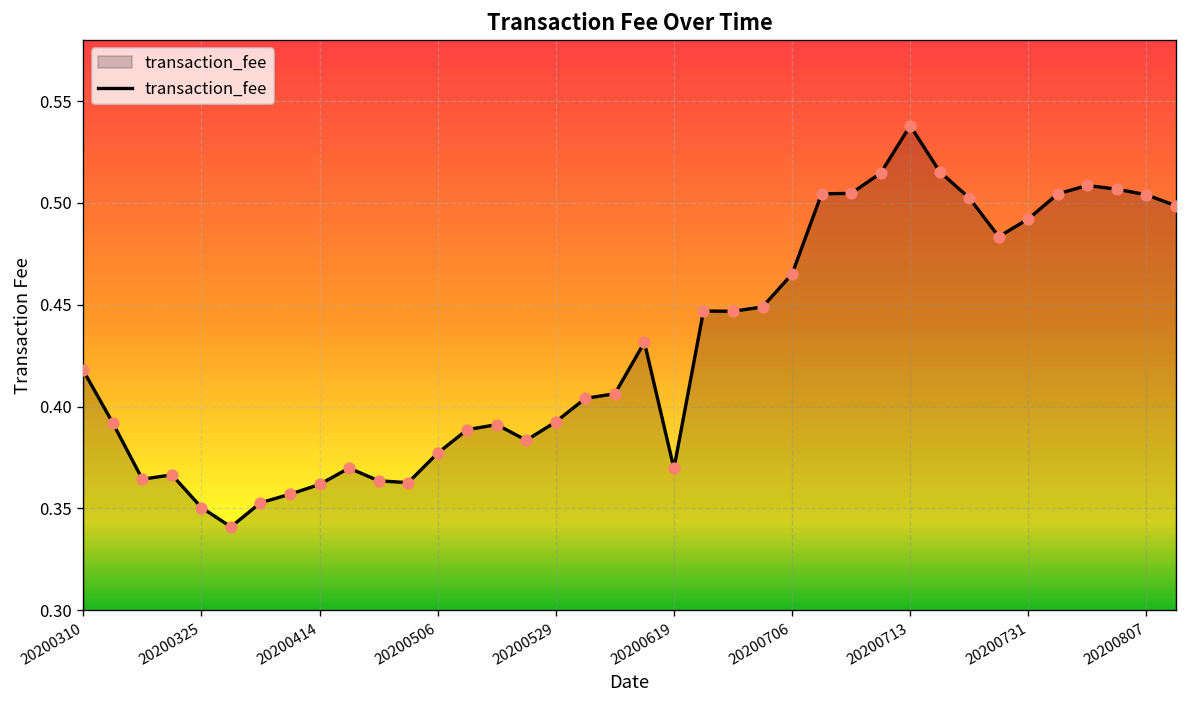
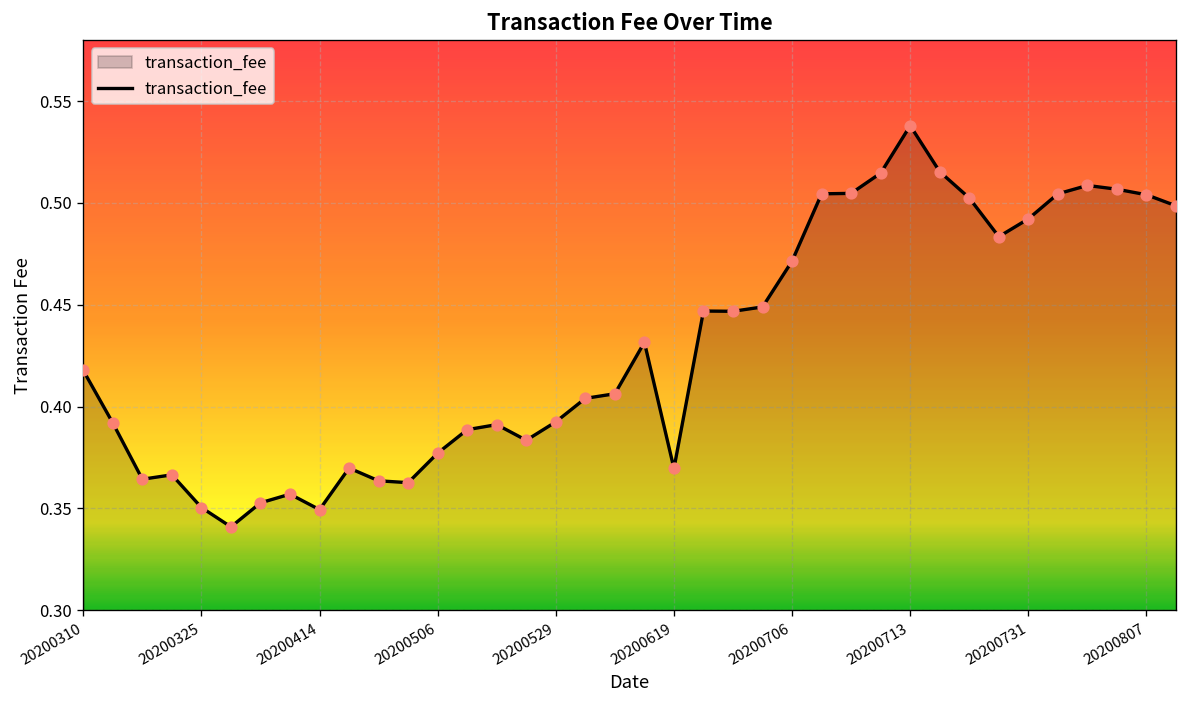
20200414: 0.362 -> 0.349
20200706: 0.465 -> 0.471
